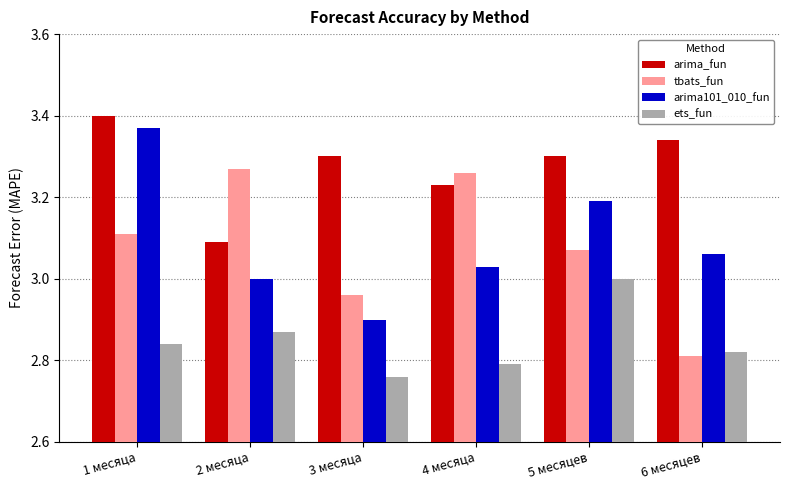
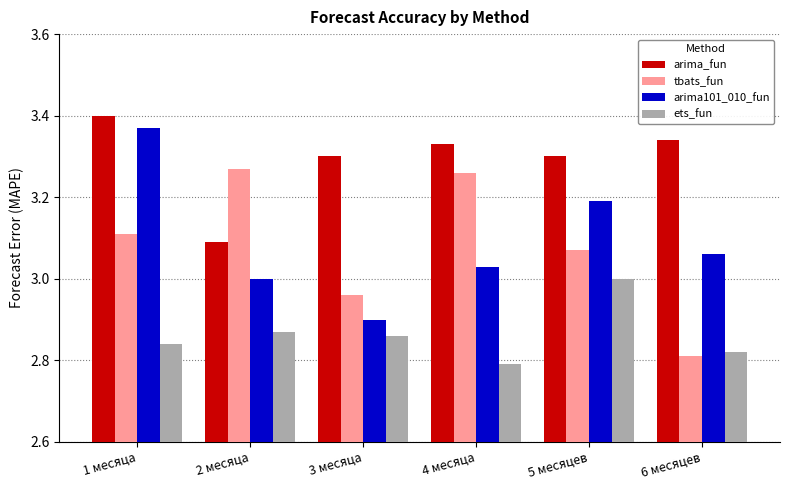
ets_fun, 3 месяца: 2.76 -> 2.86
arima_fun, 4 месяца: 3.23 -> 3.33
